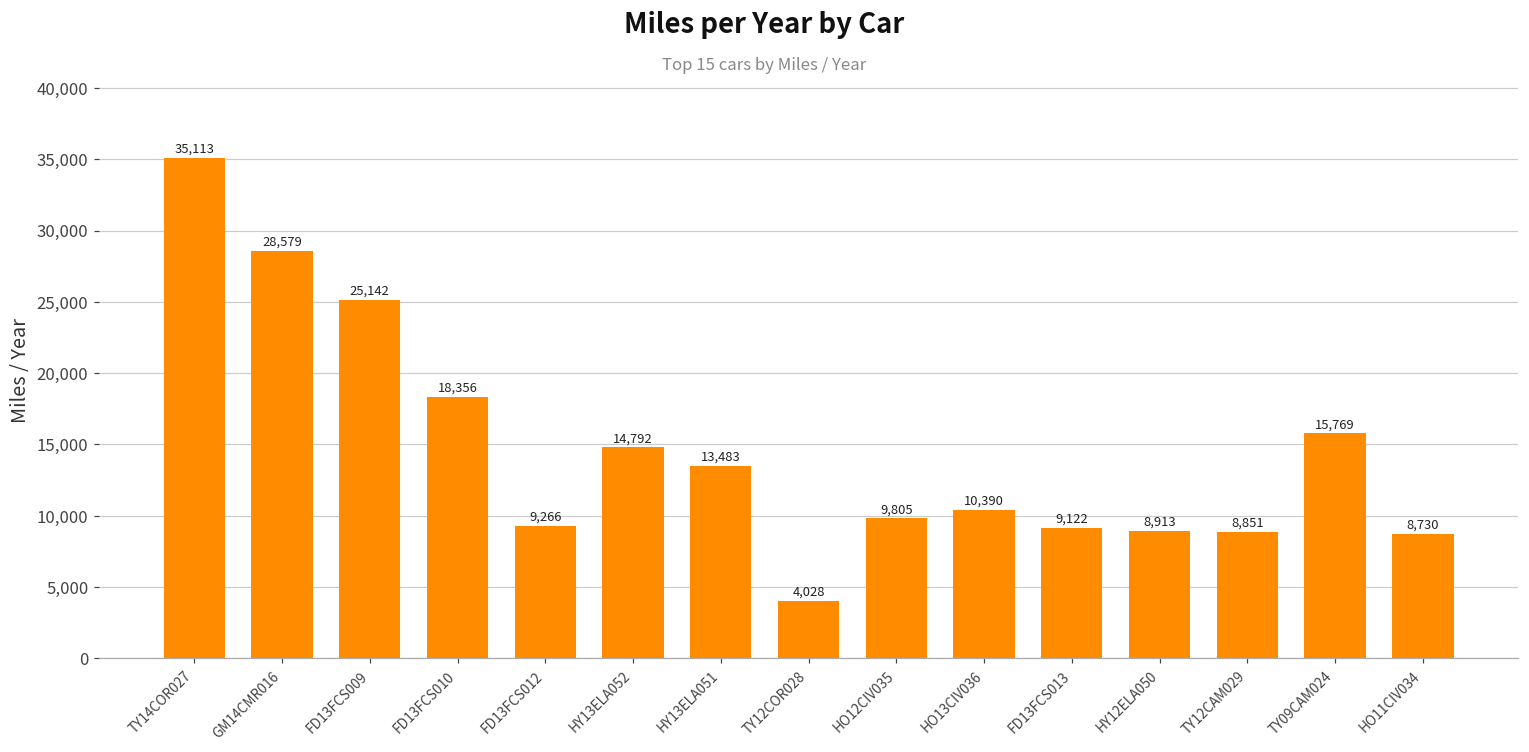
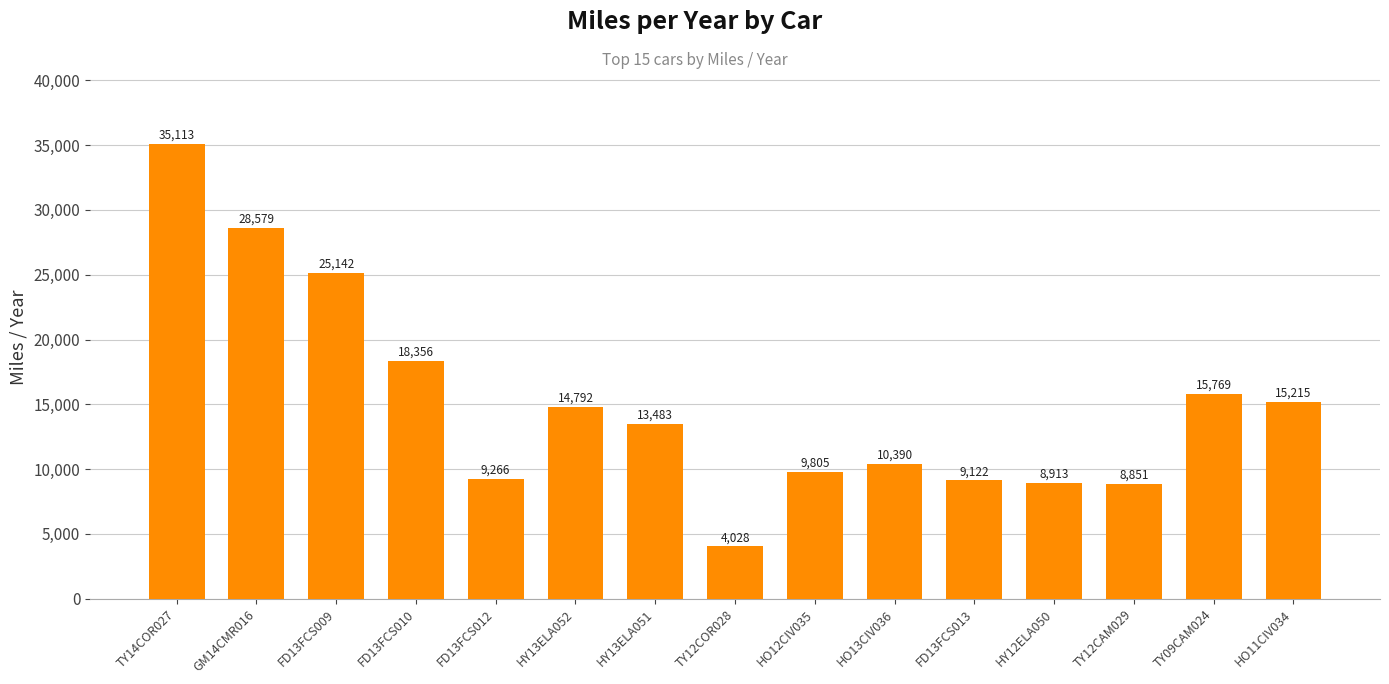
HO11CIV034: 8,730 -> 15,215
